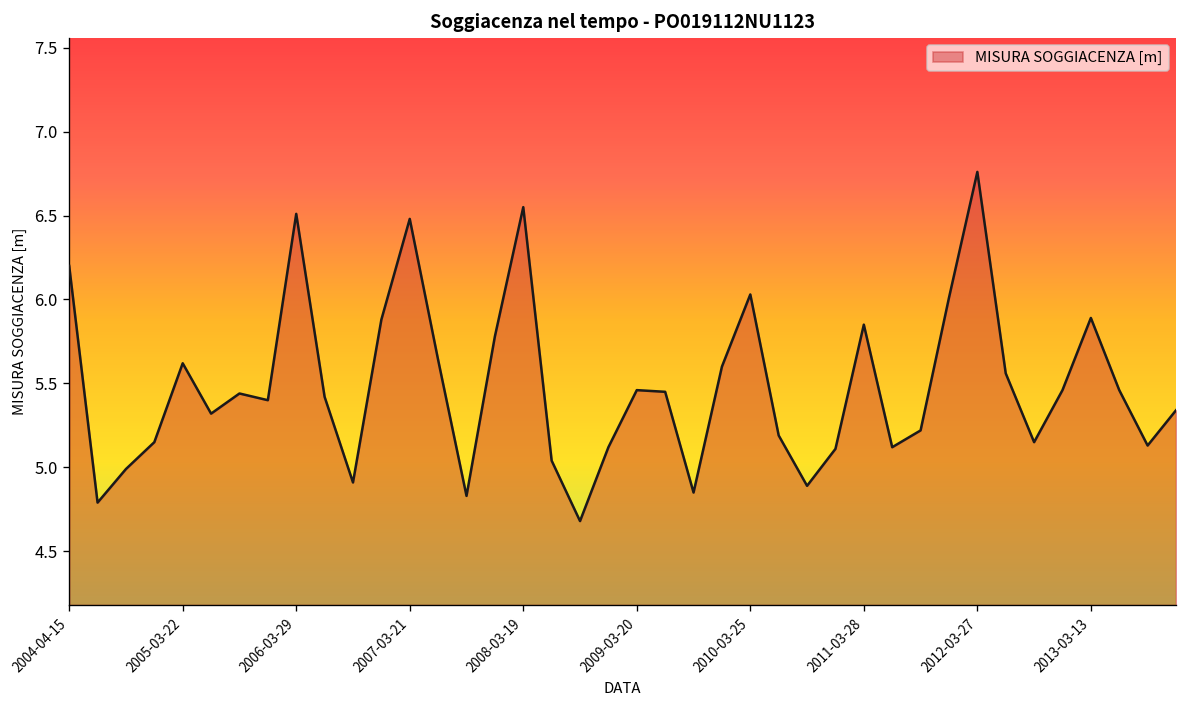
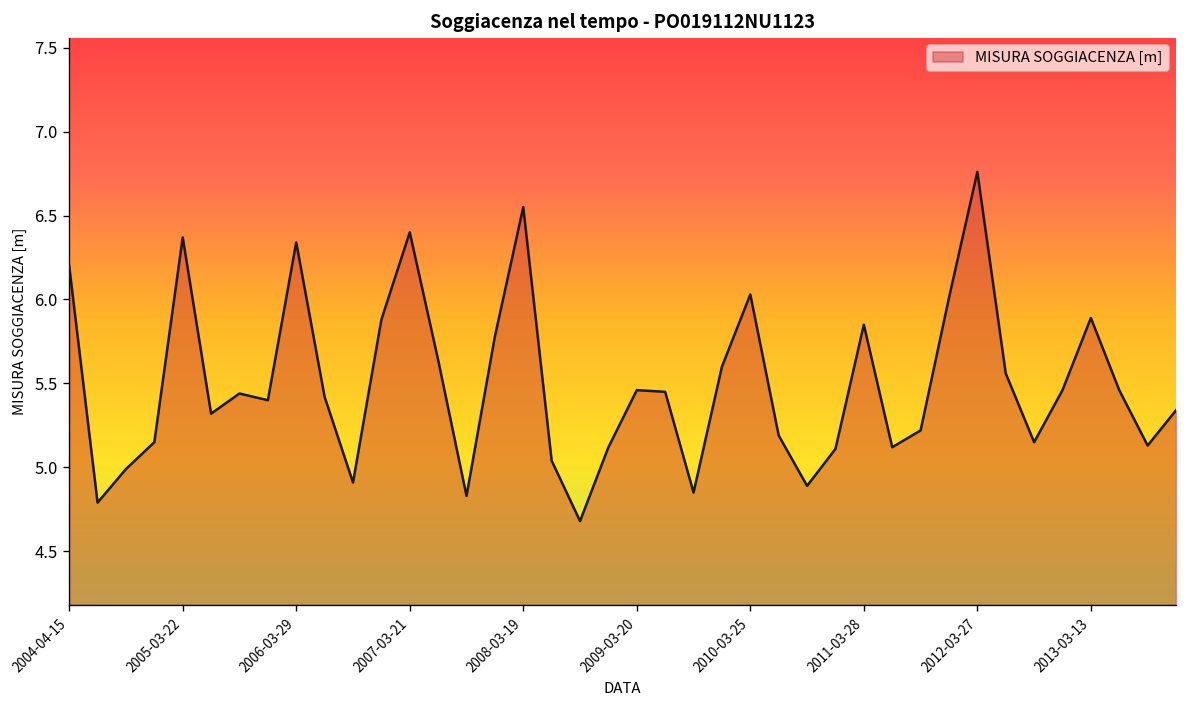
2005-03-22: 5.62 -> 6.37
2006-03-29: 6.51 -> 6.34
2007-03-21: 6.48 -> 6.40
